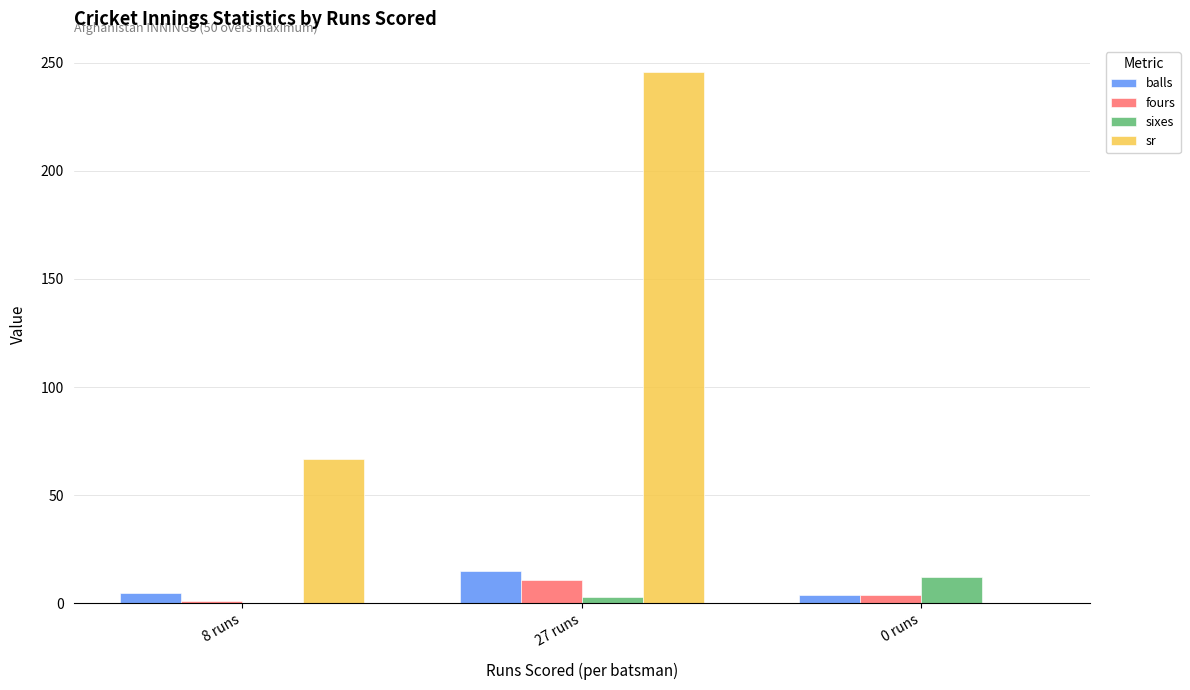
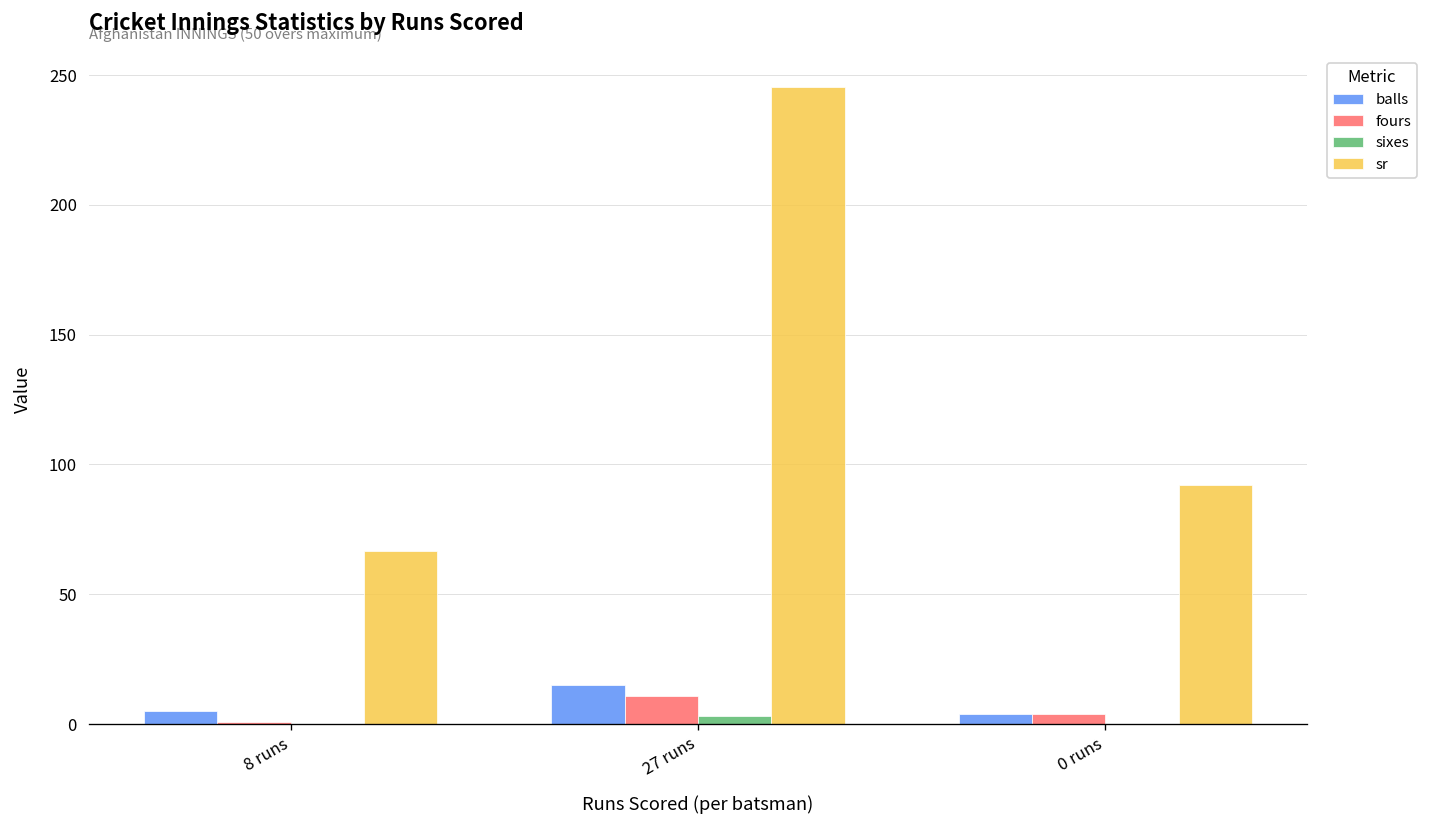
sixes, 0 runs: 12 -> 0
sr, 0 runs: 0 -> 92
